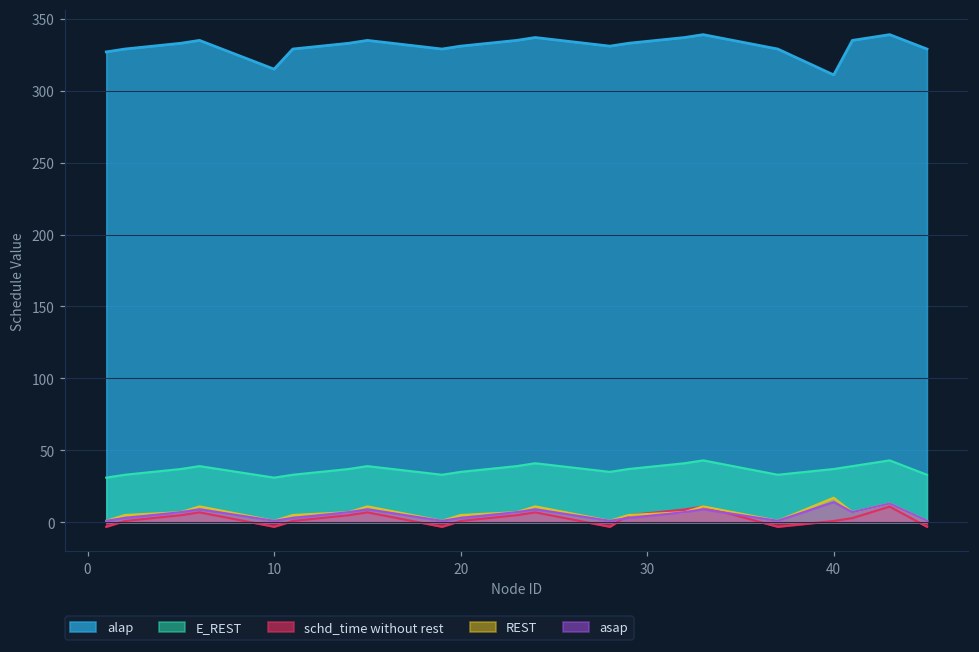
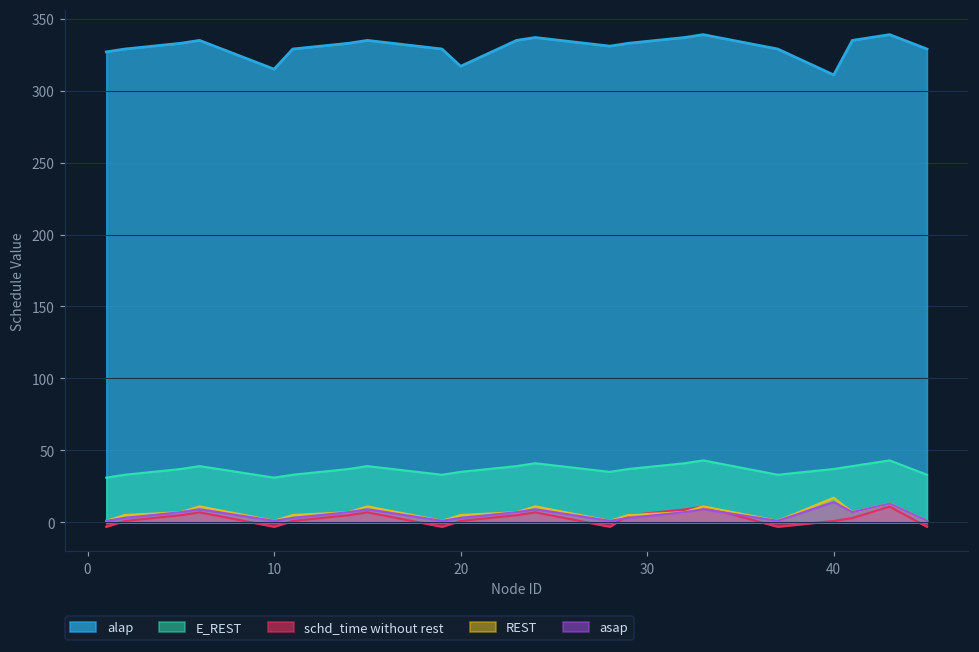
alap, 20: 331 -> 317
